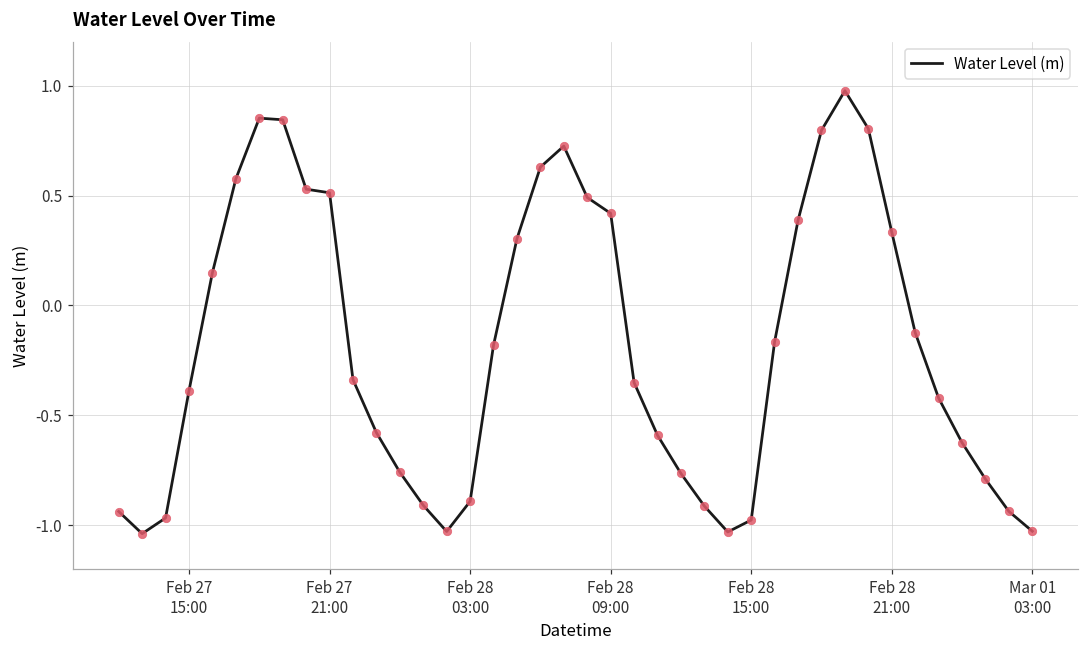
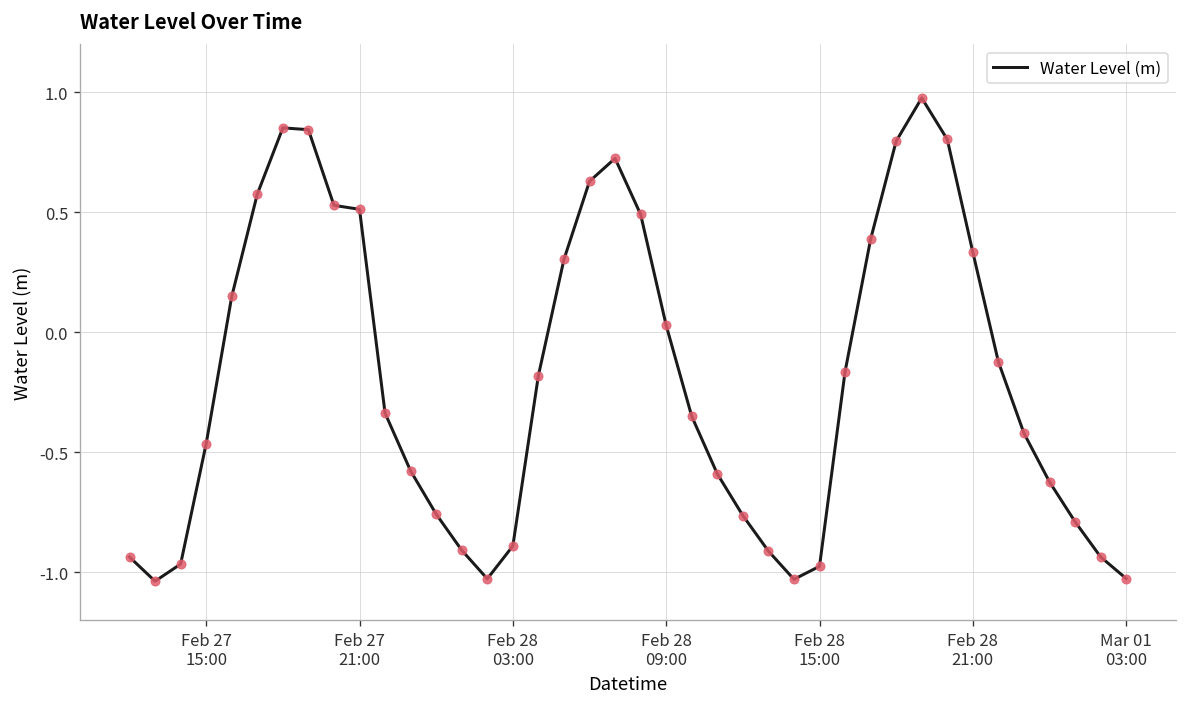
Feb 27 15:00: -0.39 -> -0.46
Feb 28 09:00: 0.42 -> 0.03
